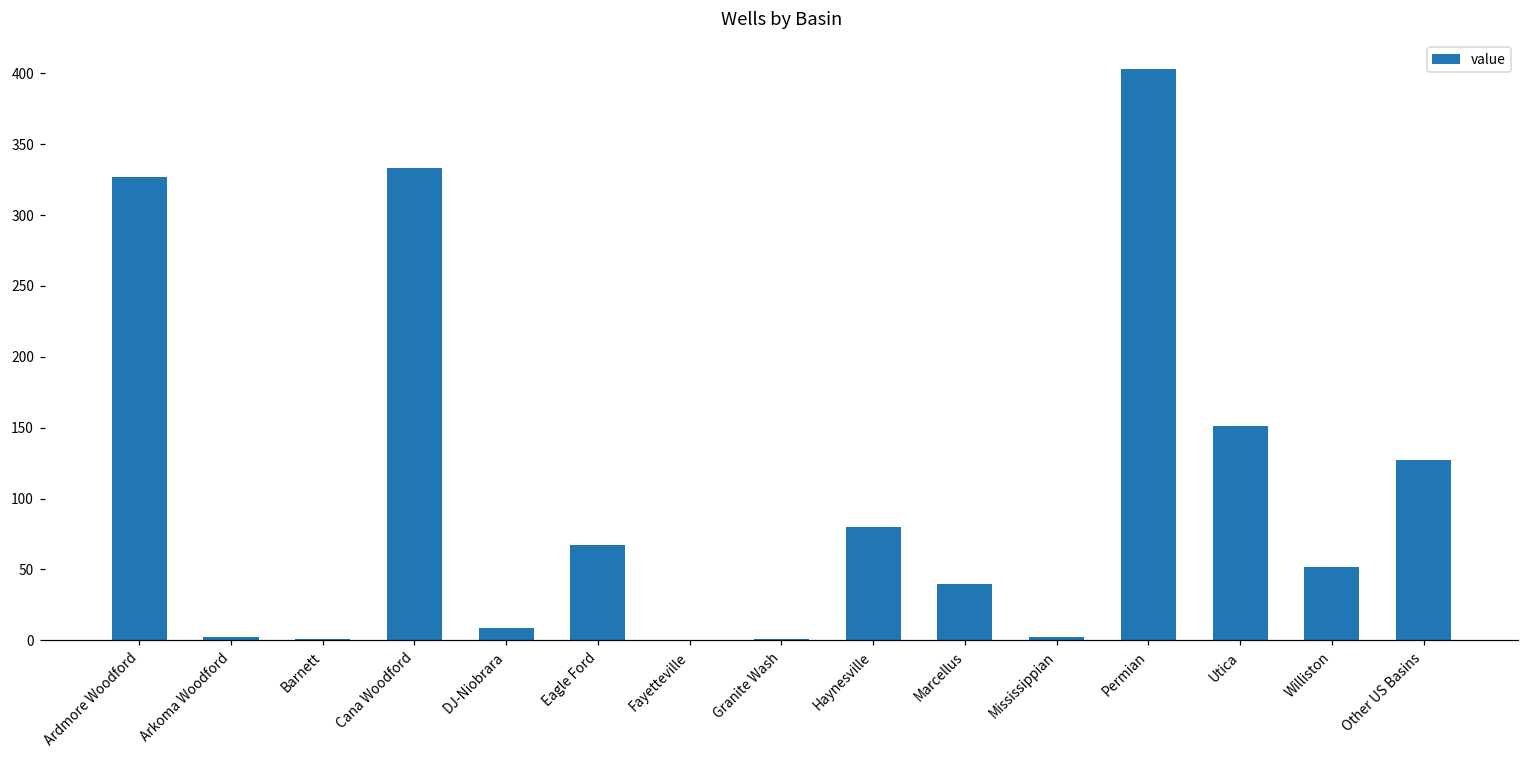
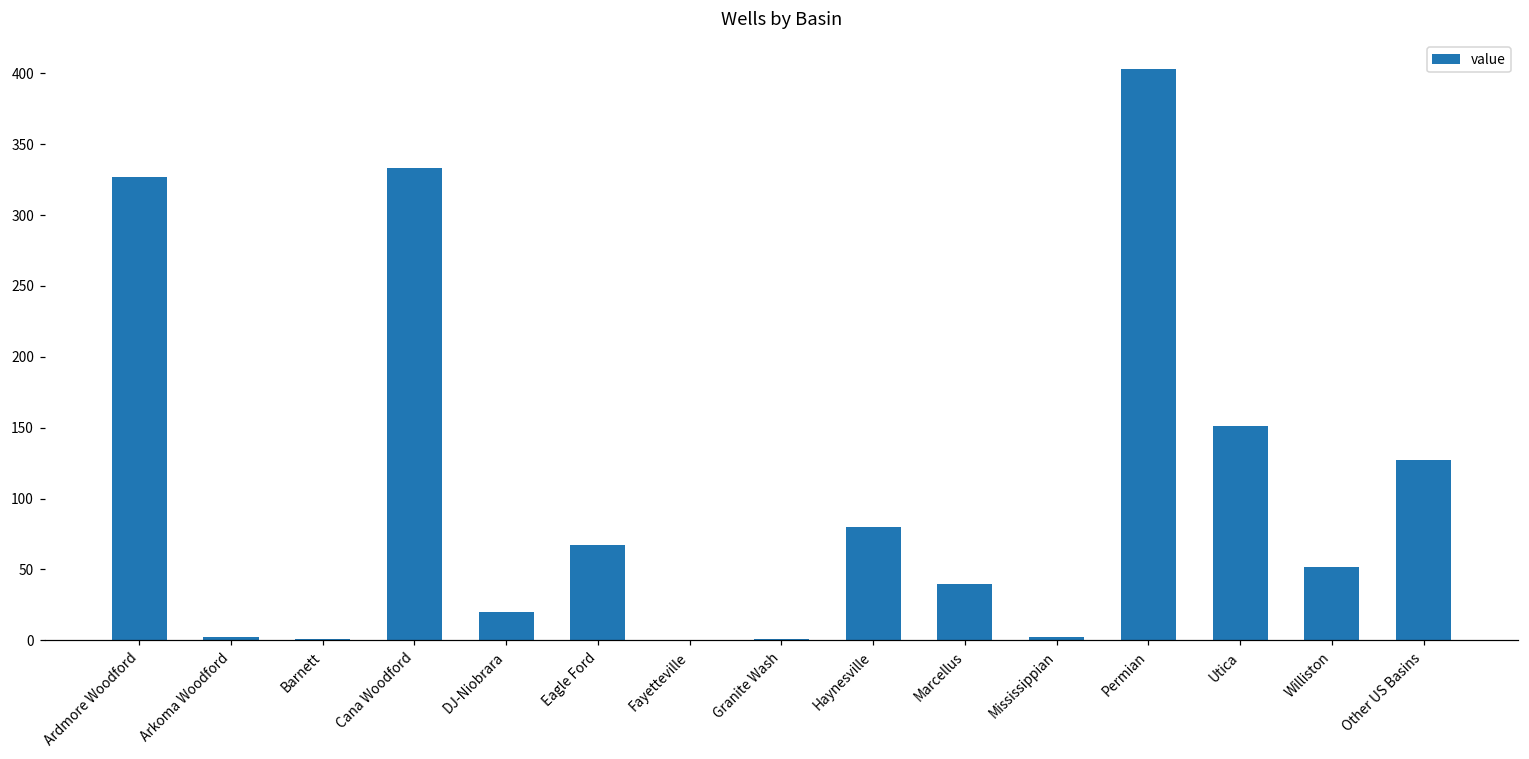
DJ-Niobrara: 9 -> 20
